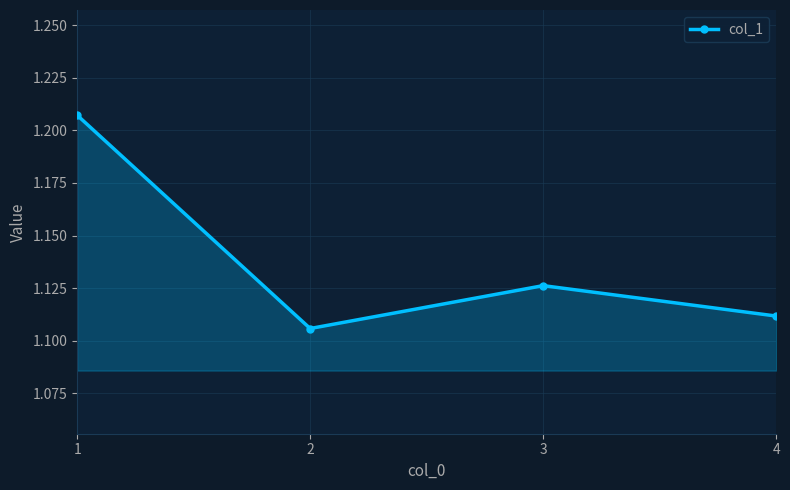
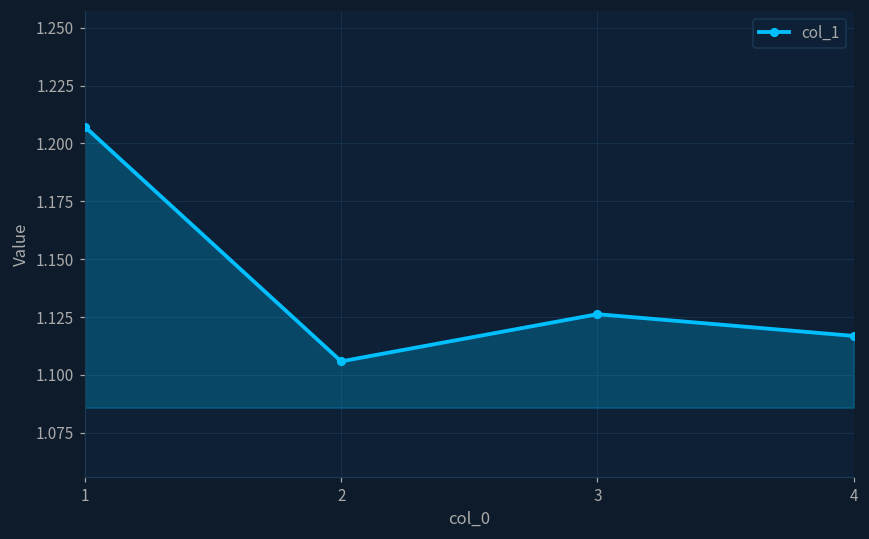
4: 1.112 -> 1.117
